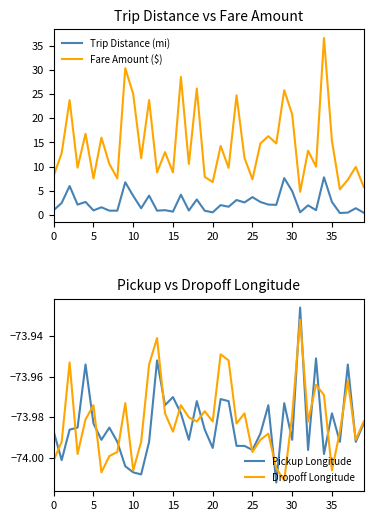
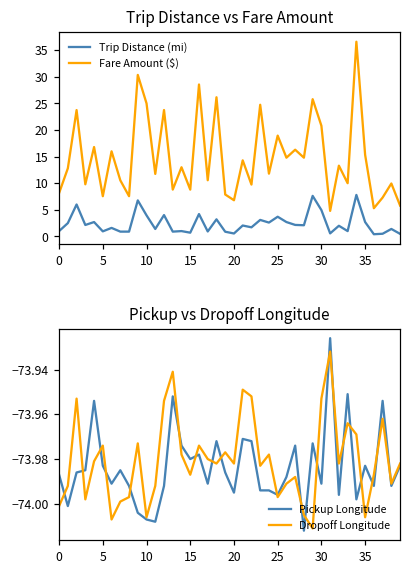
Trip Distance vs Fare Amount, Fare Amount ($), 25: 7 -> 19
Pickup vs Dropoff Longitude, Pickup Longitude, 15: -73.97 -> -73.98
Pickup vs Dropoff Longitude, Dropoff Longitude, 30: -73.979 -> -73.953
Pickup vs Dropoff Longitude, Pickup Longitude, 35: -73.978 -> -73.983
